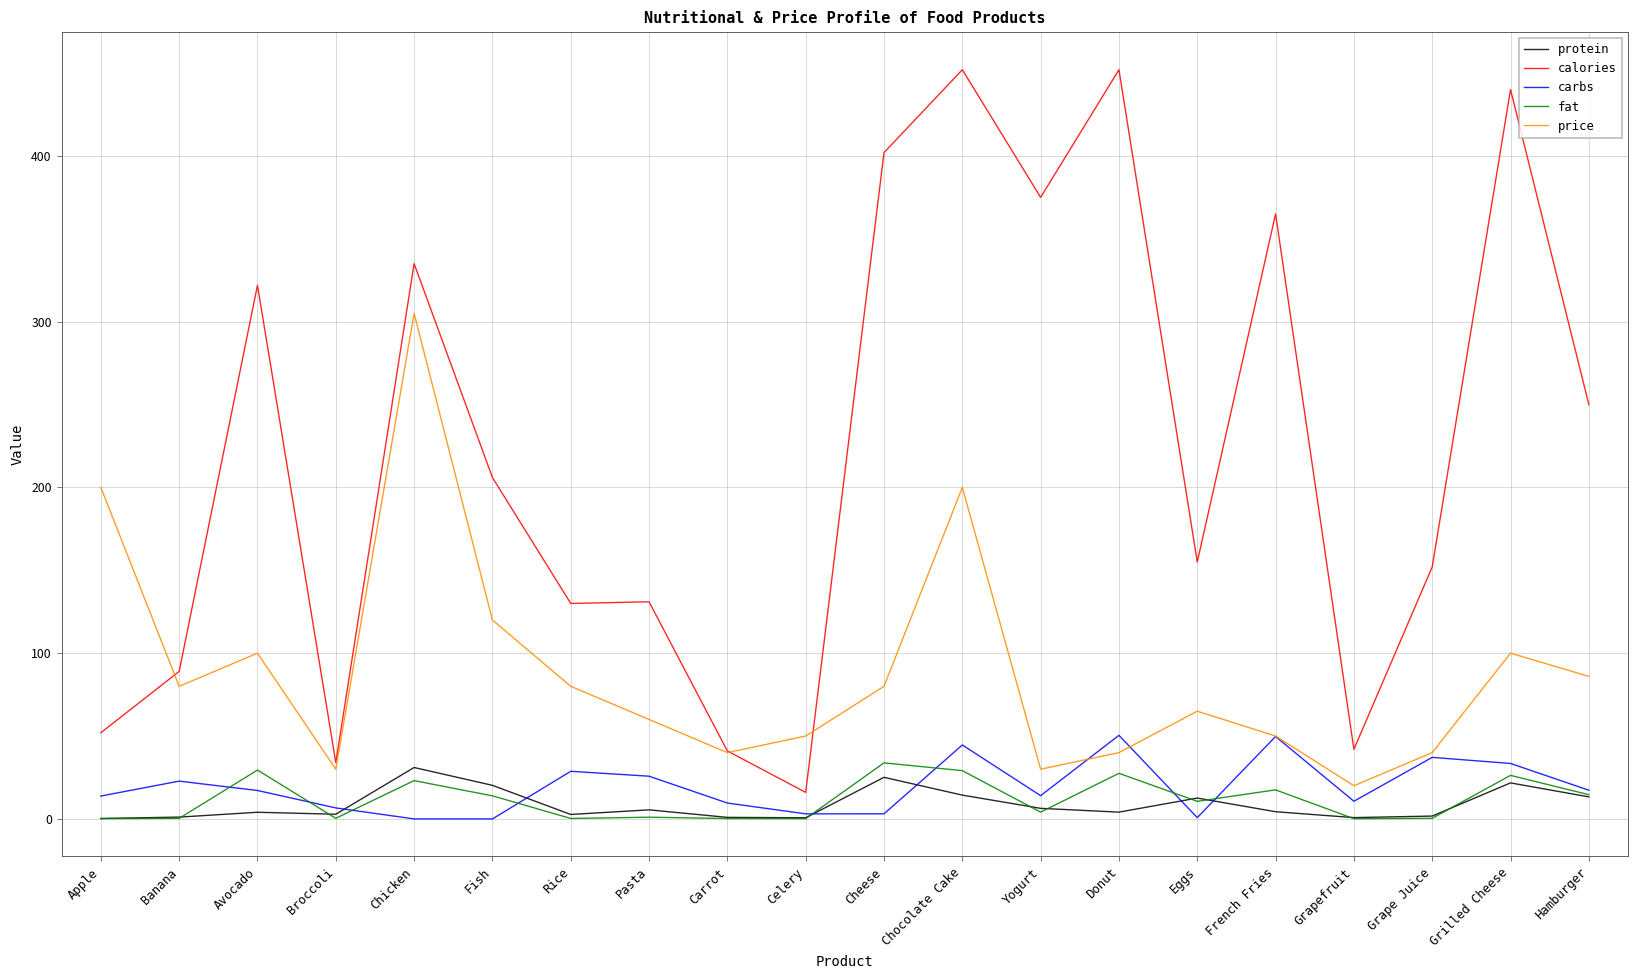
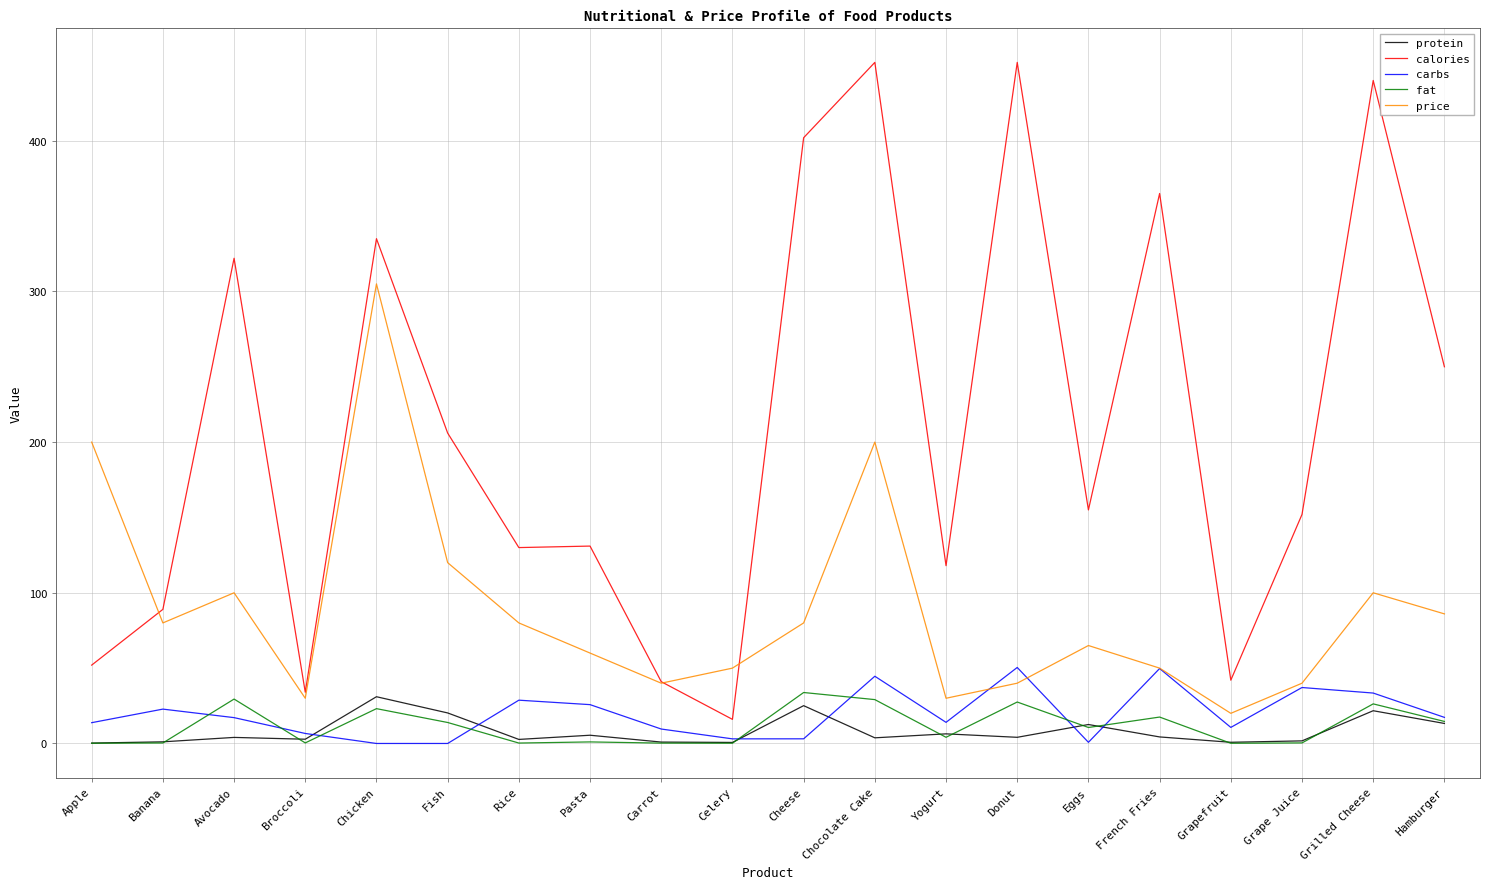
protein, Chocolate Cake: 14 -> 4
calories, Yogurt: 375 -> 118
